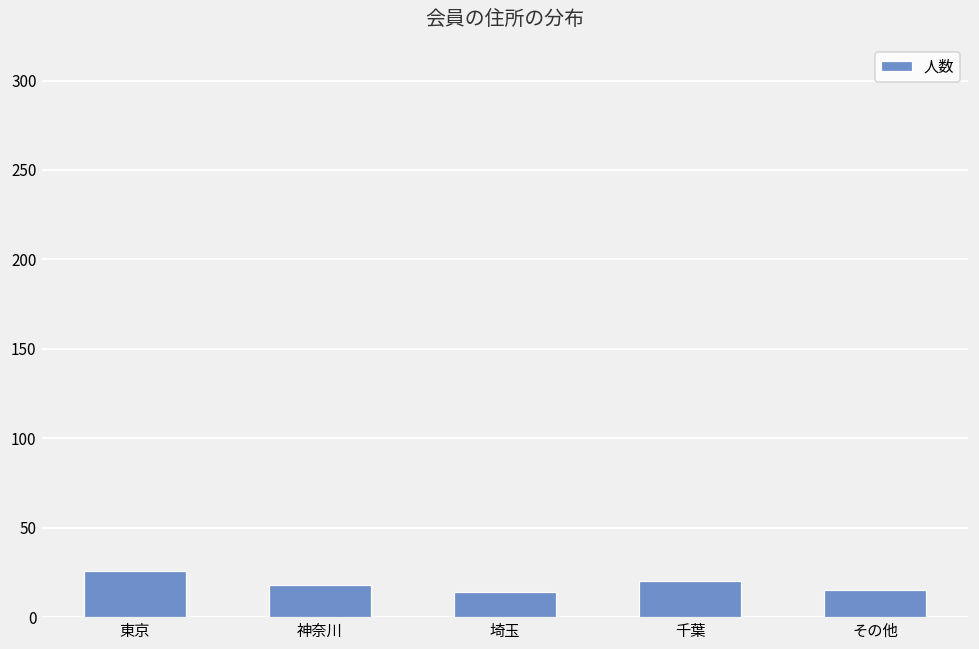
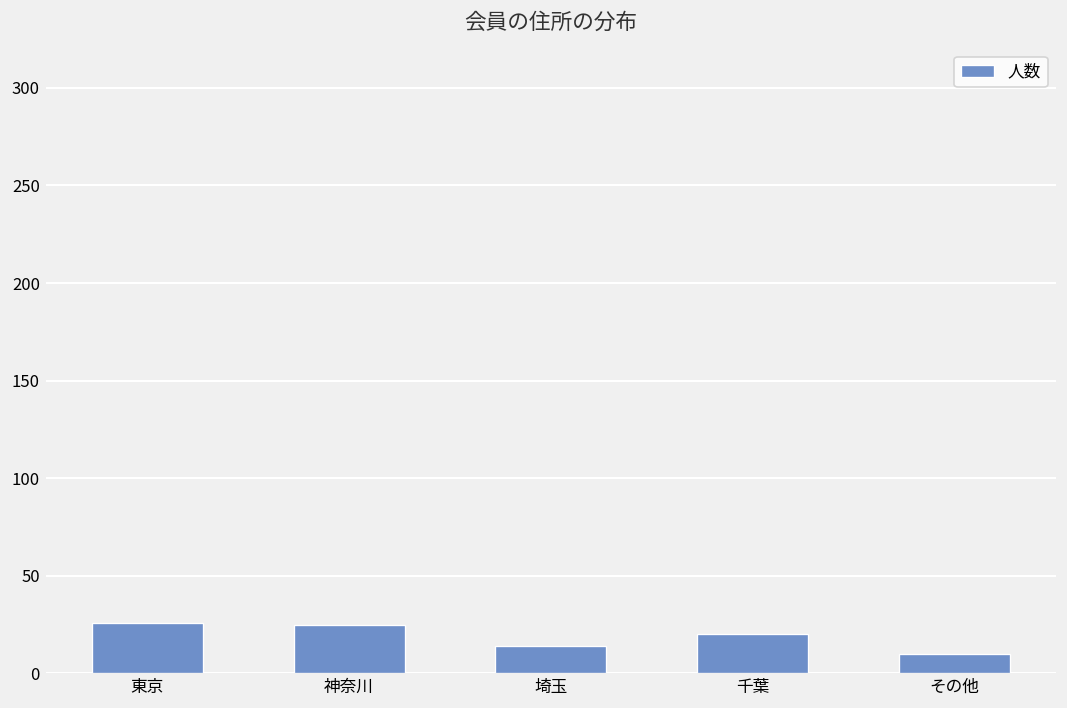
神奈川: 18 -> 25
その他: 15 -> 10
